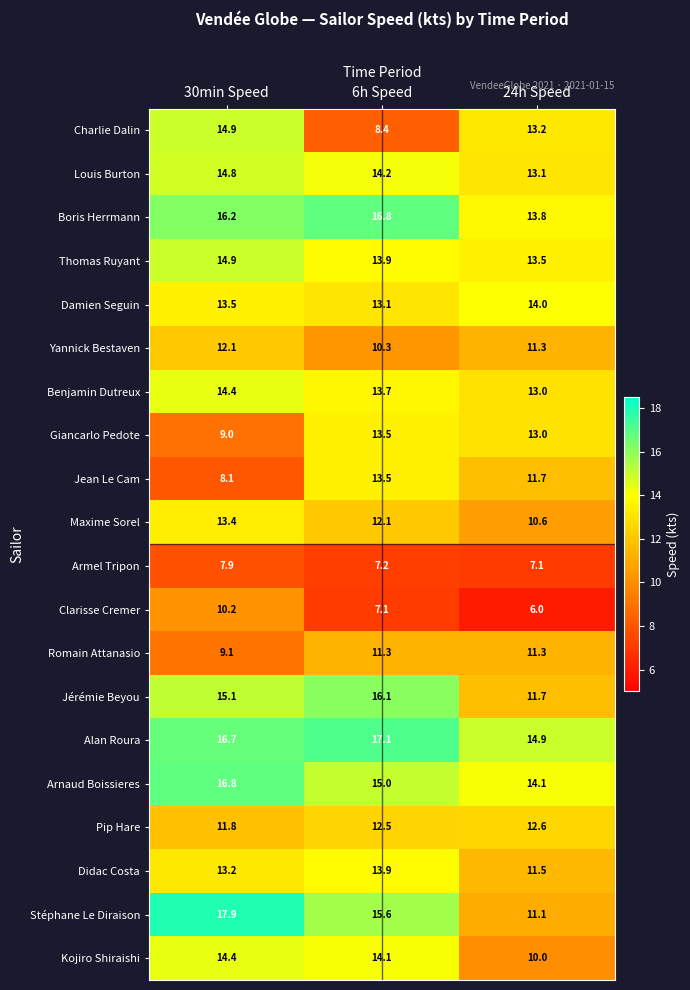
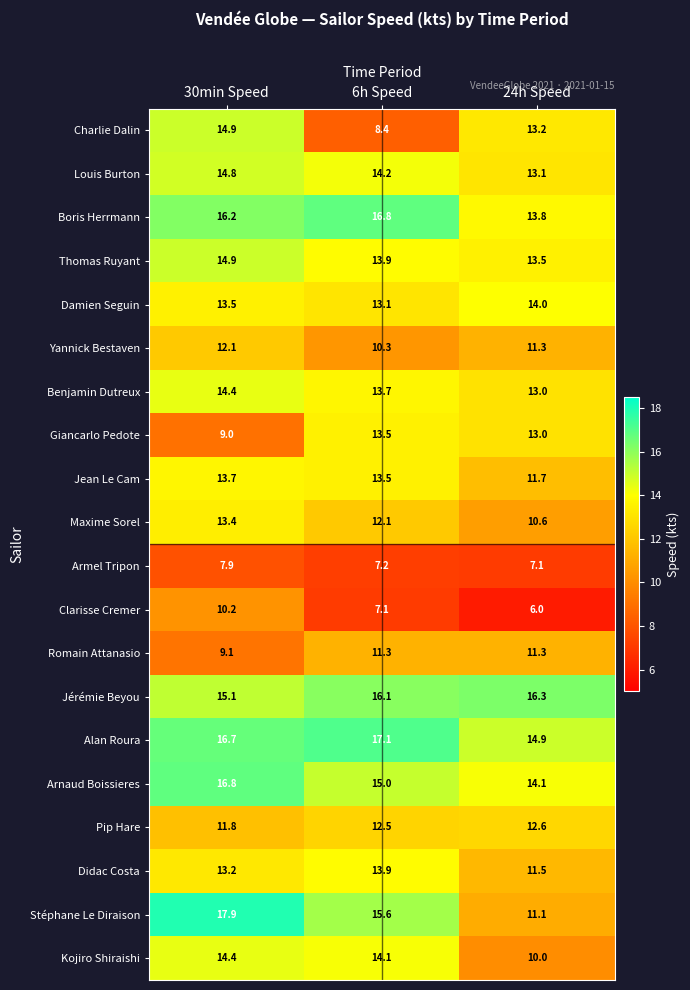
Jean Le Cam, 30min Speed: 8.1 -> 13.7
Jérémie Beyou, 24h Speed: 11.7 -> 16.3
